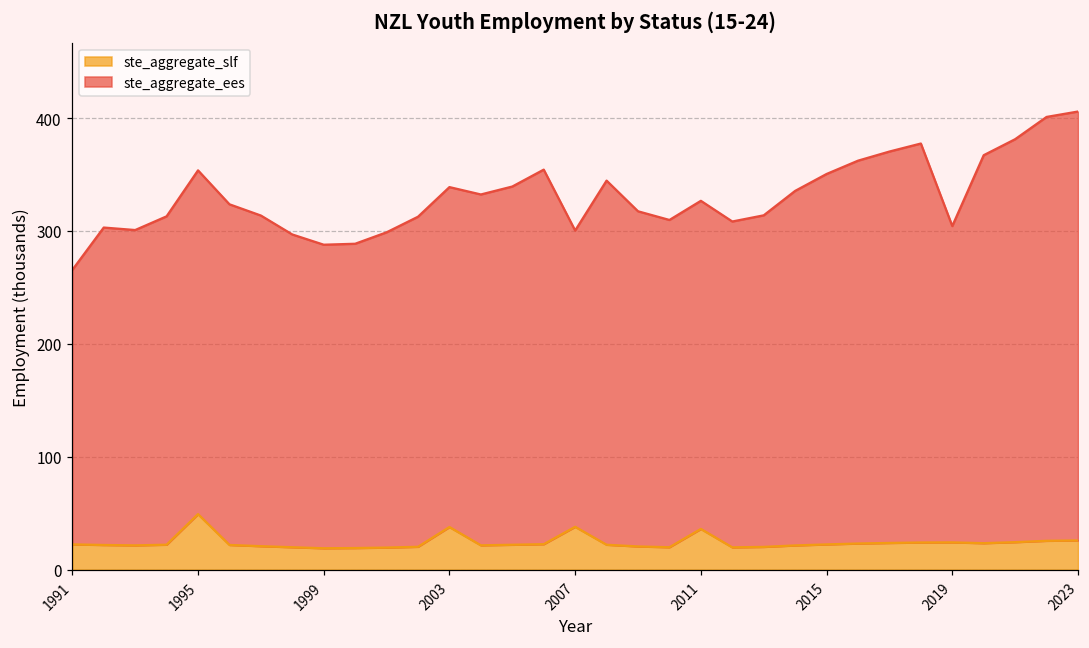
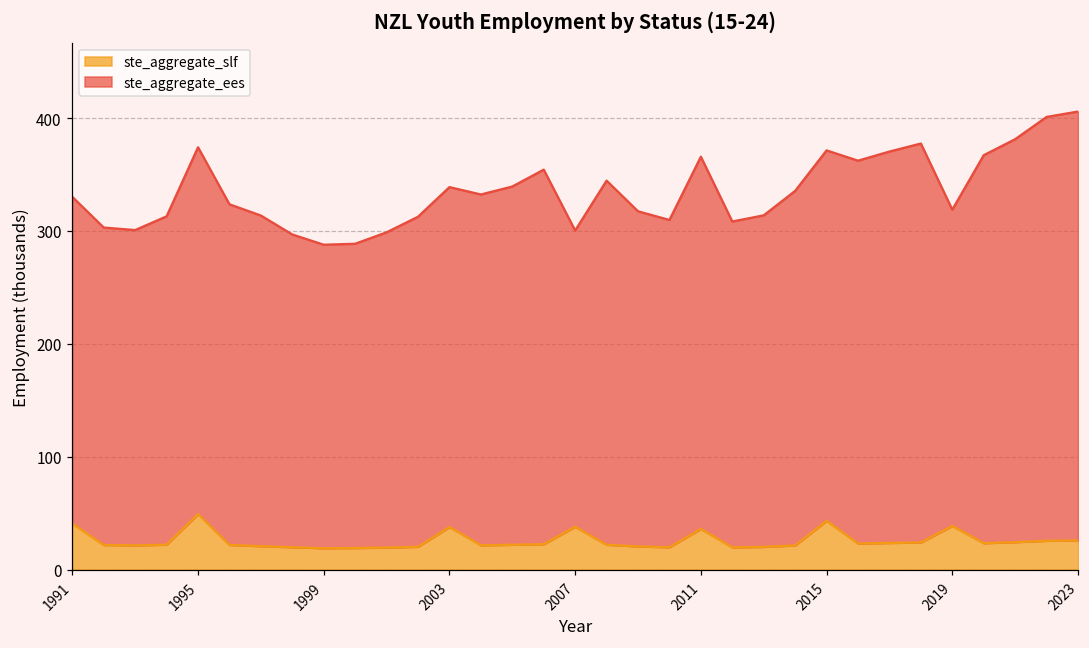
ste_aggregate_slf, 1991: 22 -> 41
ste_aggregate_ees, 1991: 243 -> 289
ste_aggregate_ees, 1995: 304 -> 325
ste_aggregate_ees, 2011: 291 -> 330
ste_aggregate_slf, 2015: 22 -> 43
ste_aggregate_slf, 2019: 24 -> 39
